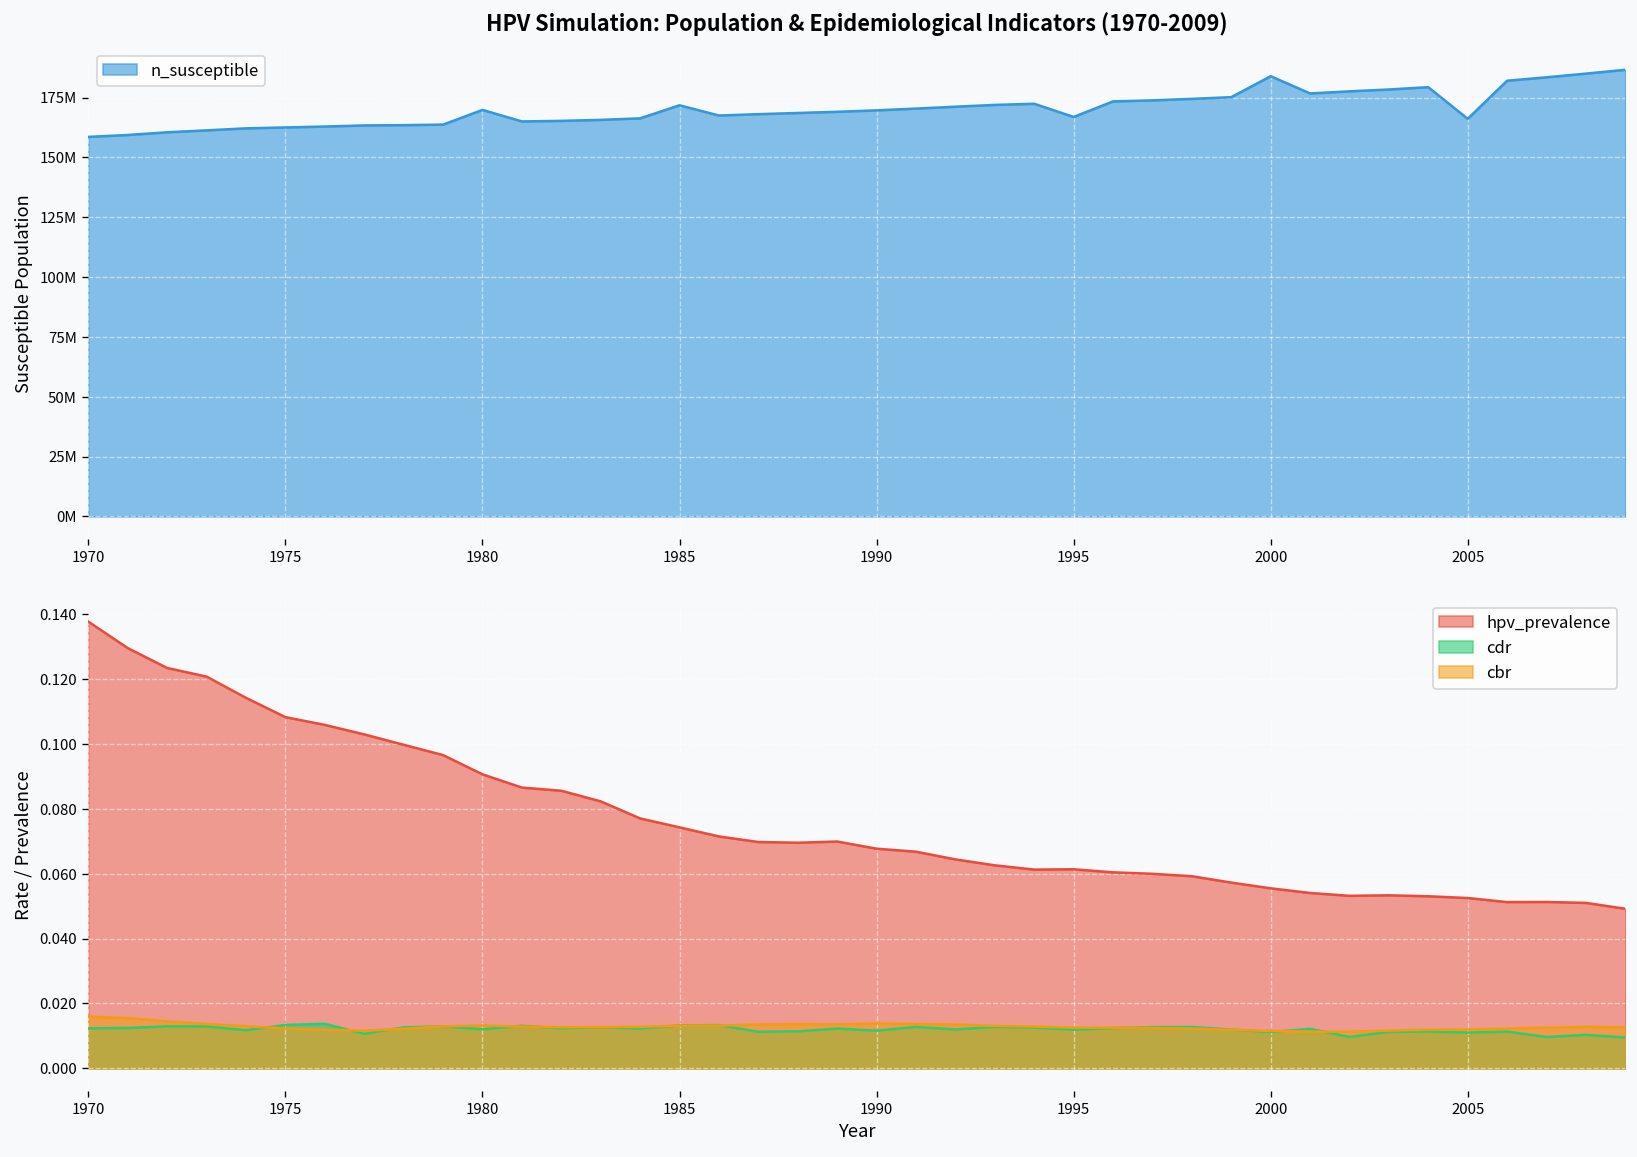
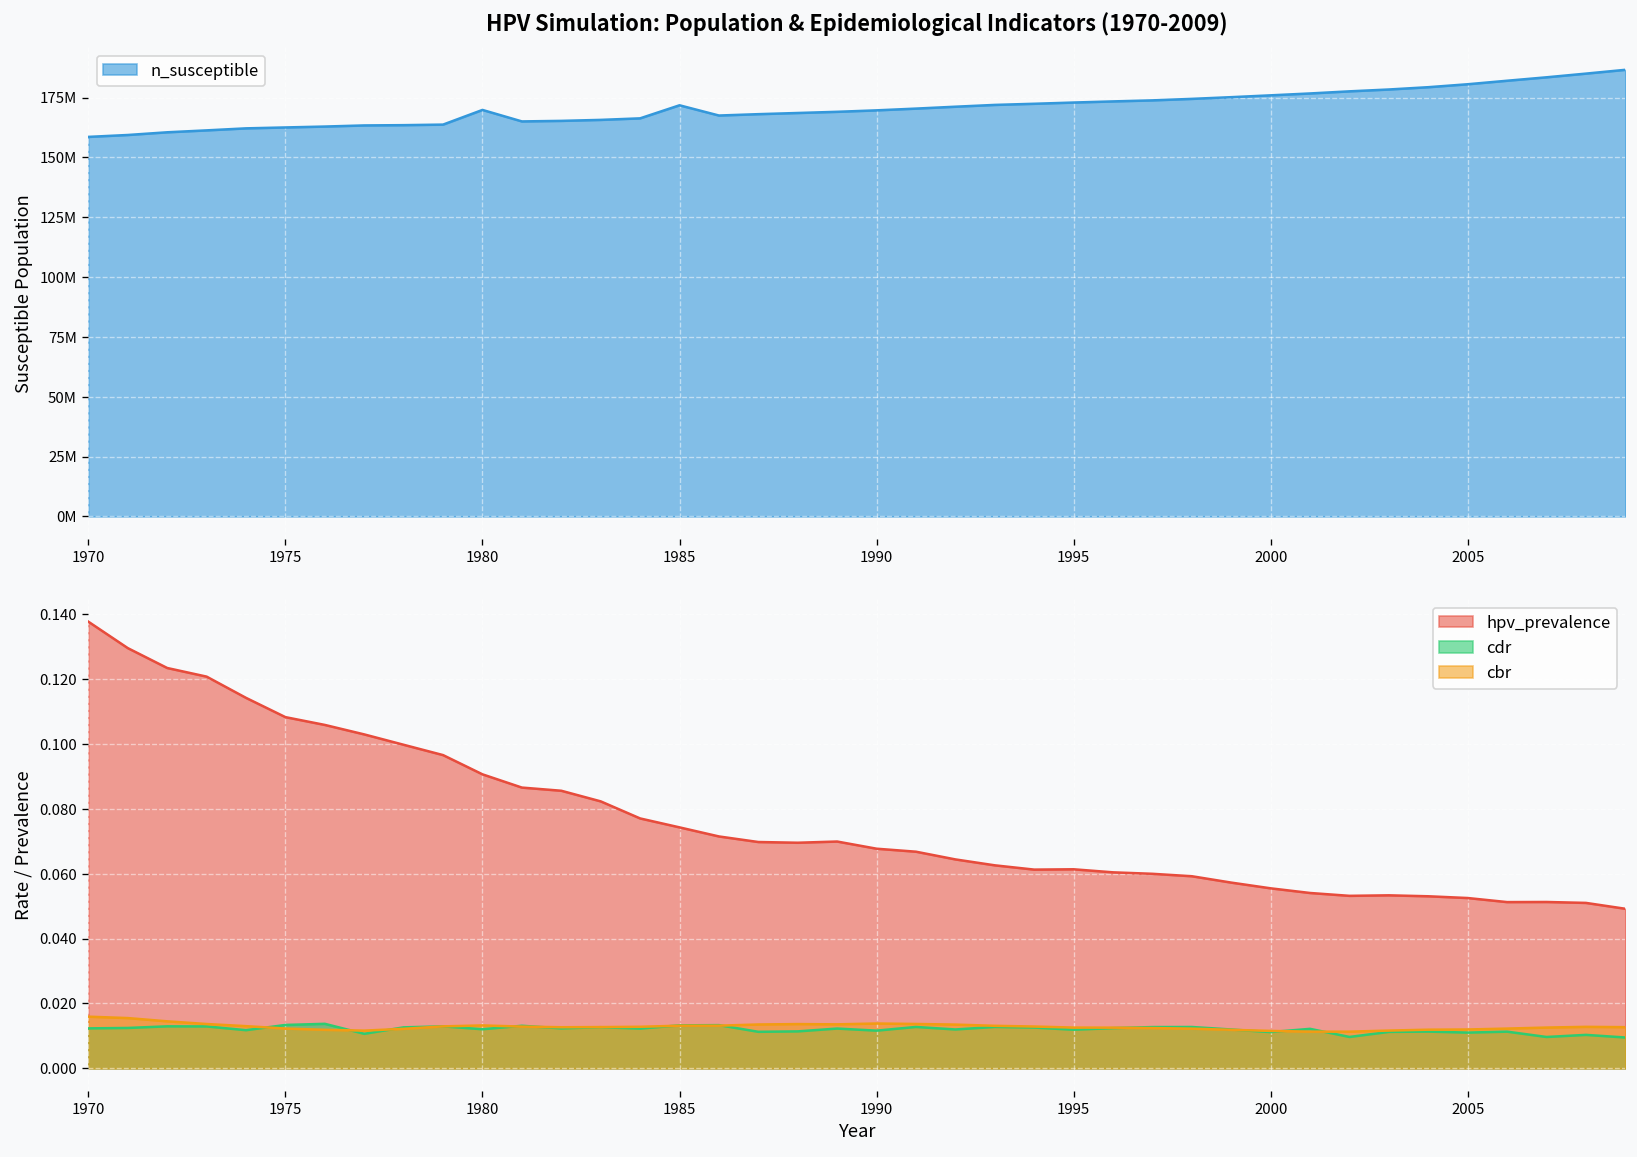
HPV Simulation: Population & Epidemiological Indicators (1970-2009), 1995: 167000000 -> 173000000
HPV Simulation: Population & Epidemiological Indicators (1970-2009), 2000: 184000000 -> 176000000
HPV Simulation: Population & Epidemiological Indicators (1970-2009), 2005: 166000000 -> 181000000
